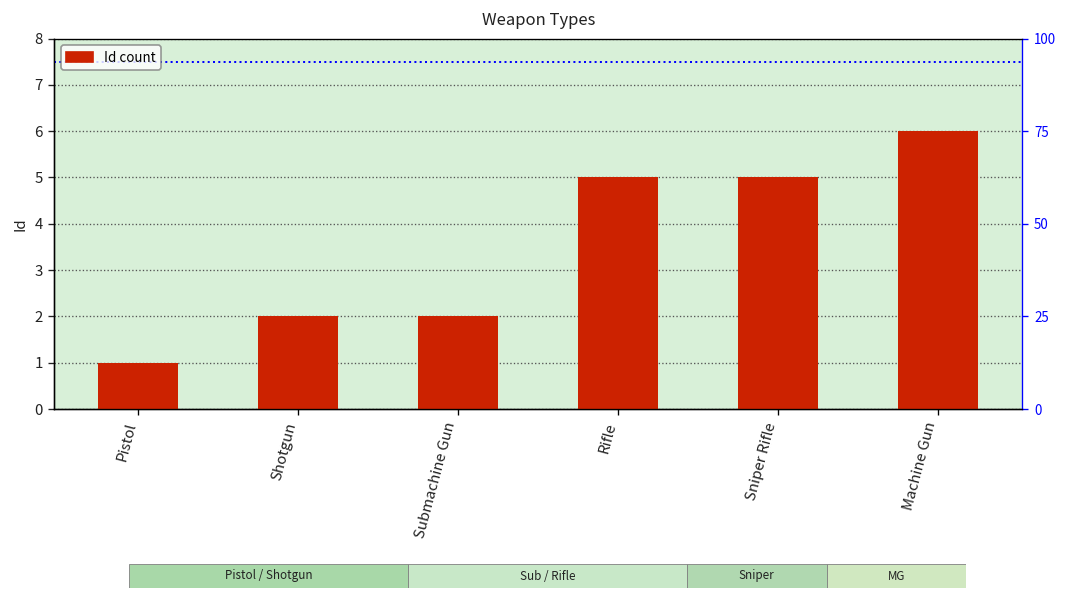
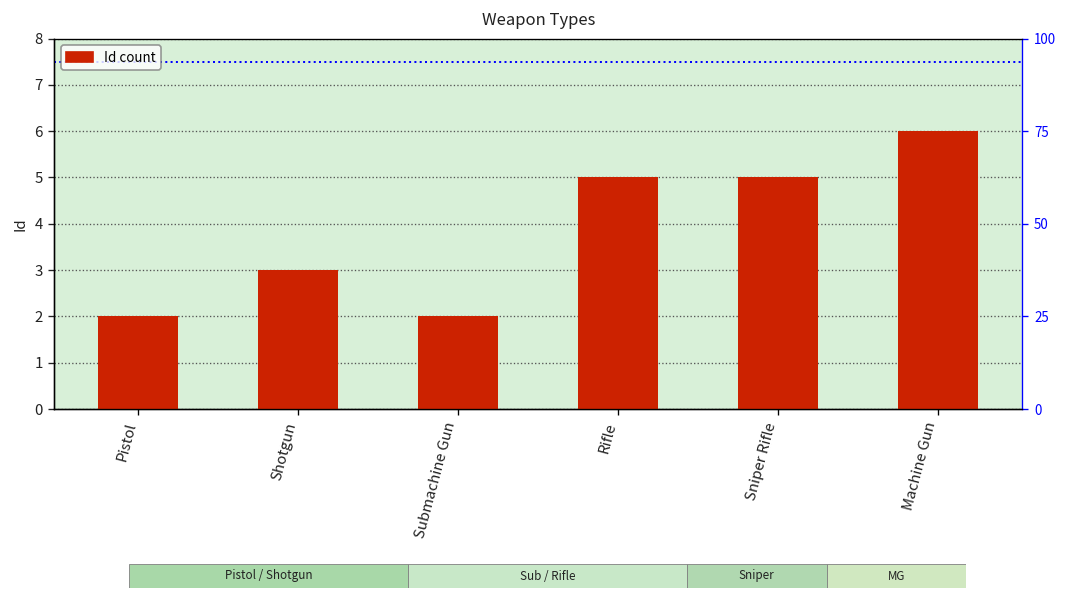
Pistol: 1 -> 2
Shotgun: 2 -> 3
